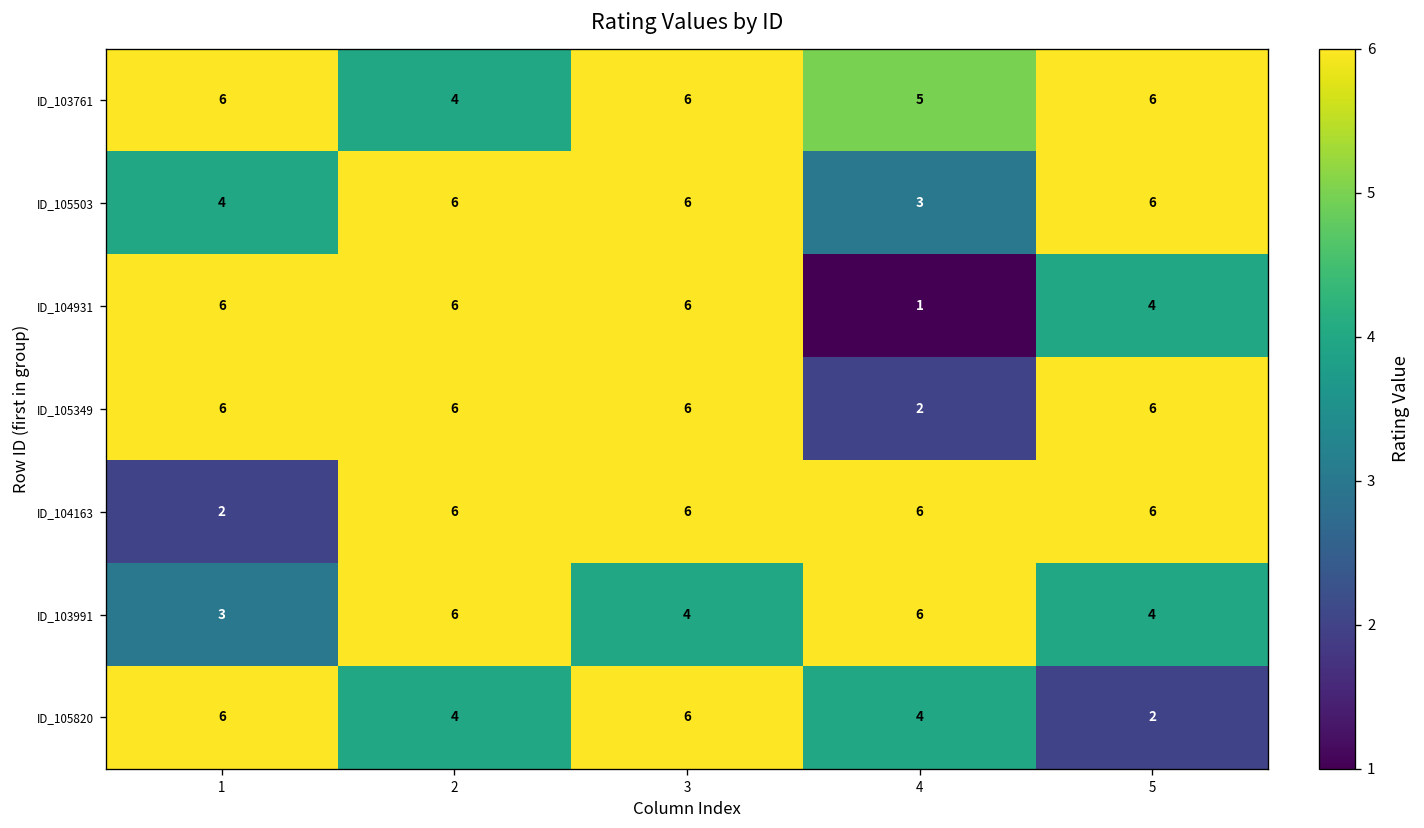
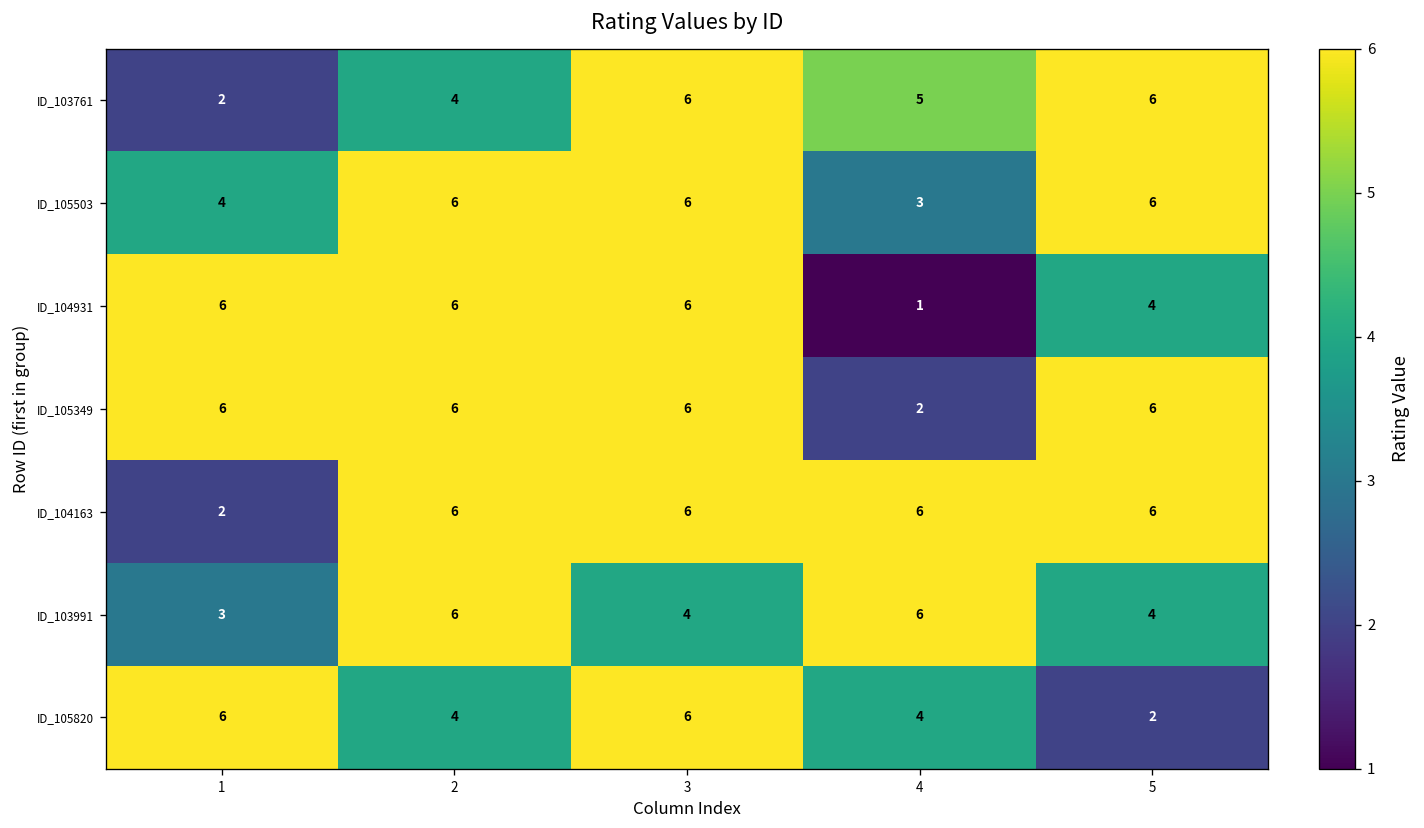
ID_103761, 1: 6 -> 2
